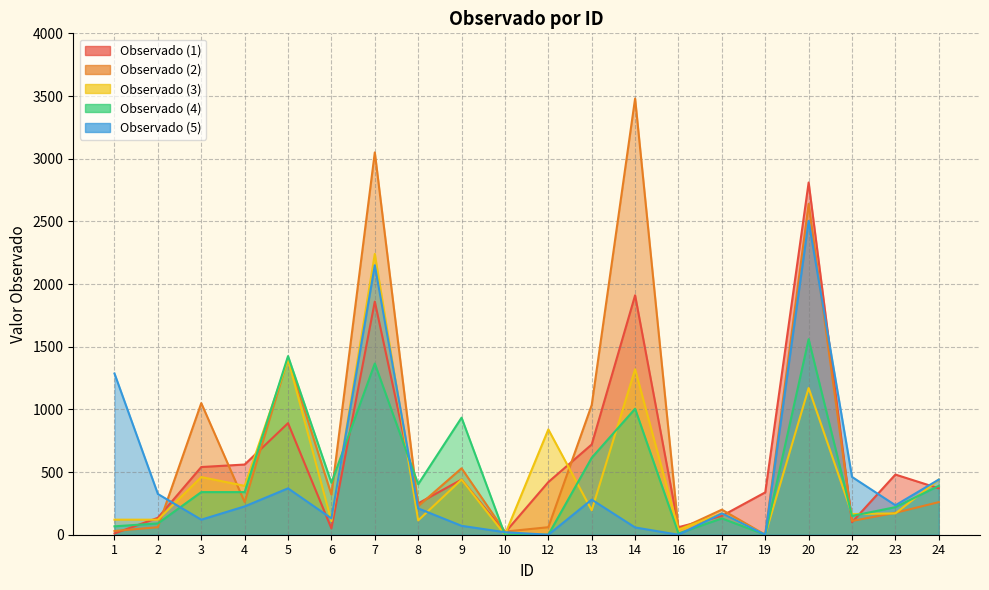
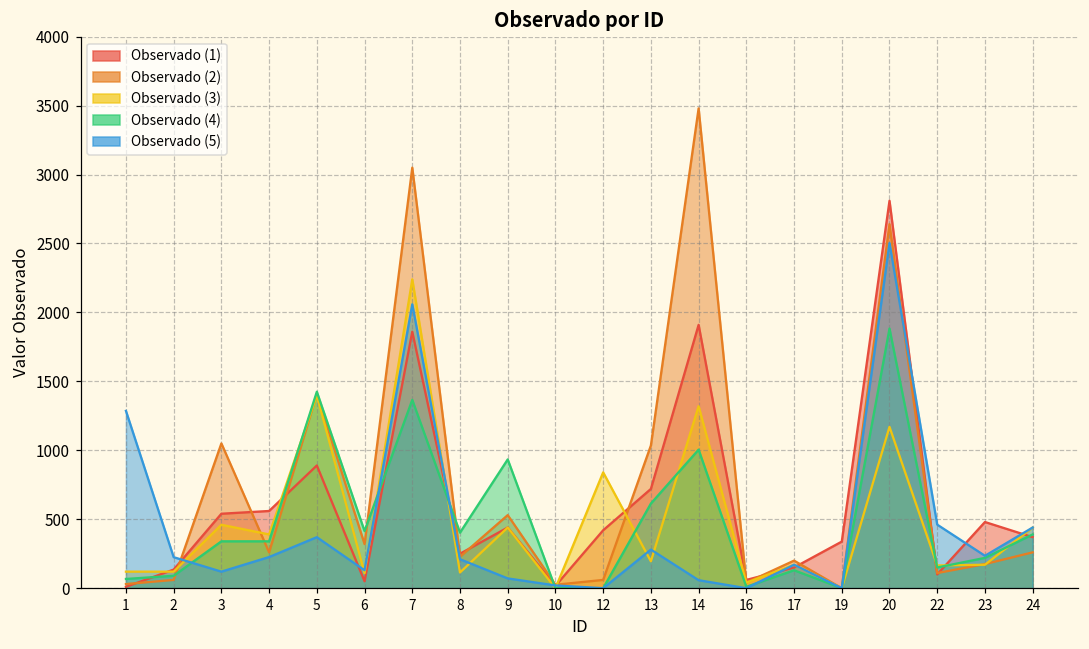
Observado (5), 2: 330 -> 230
Observado (5), 7: 2150 -> 2060
Observado (4), 20: 1560 -> 1880
